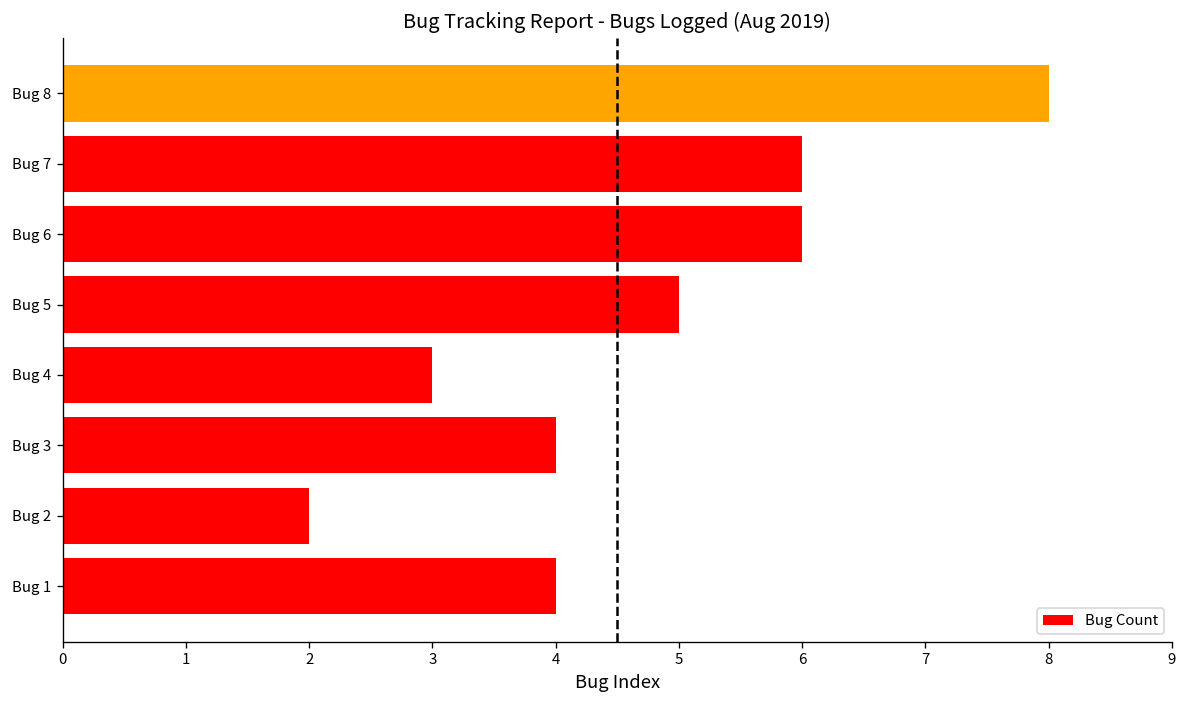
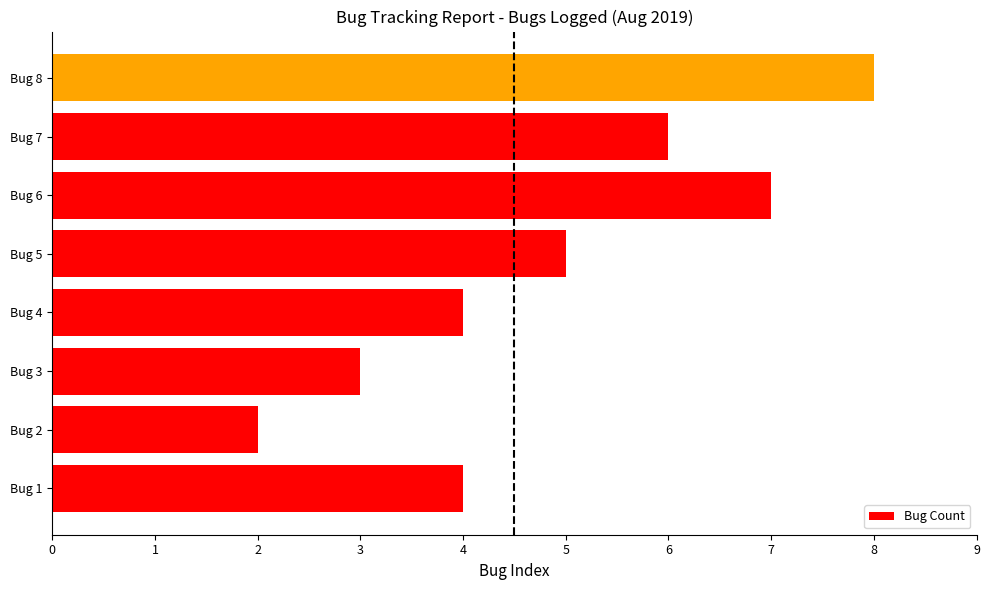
Bug 6: 6 -> 7
Bug 4: 3 -> 4
Bug 3: 4 -> 3
